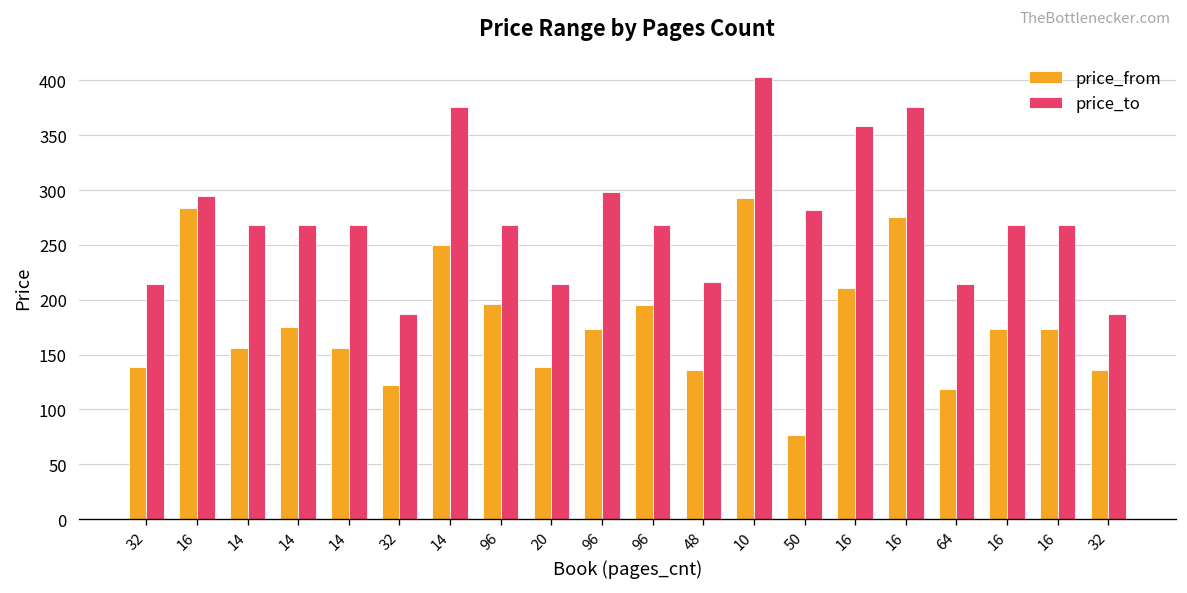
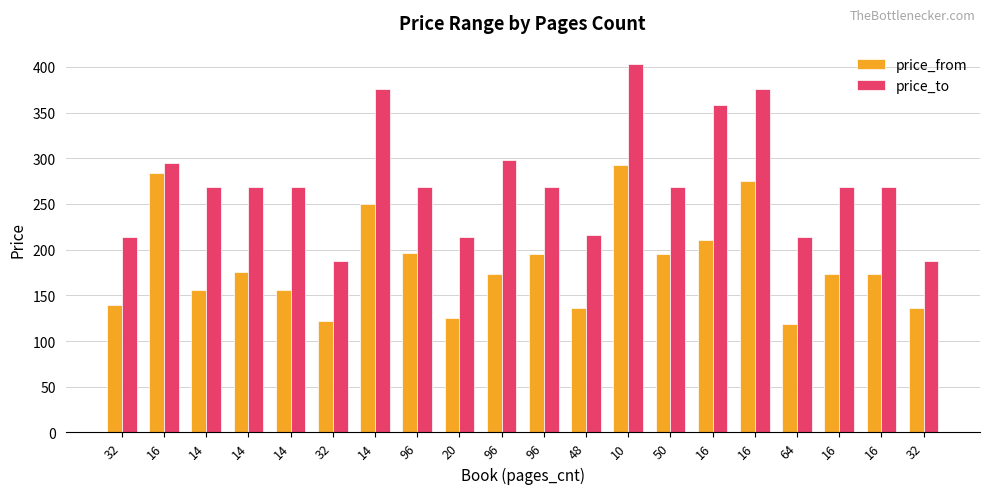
price_from, 20: 140 -> 130
price_from, 50: 80 -> 200
price_to, 50: 280 -> 270
